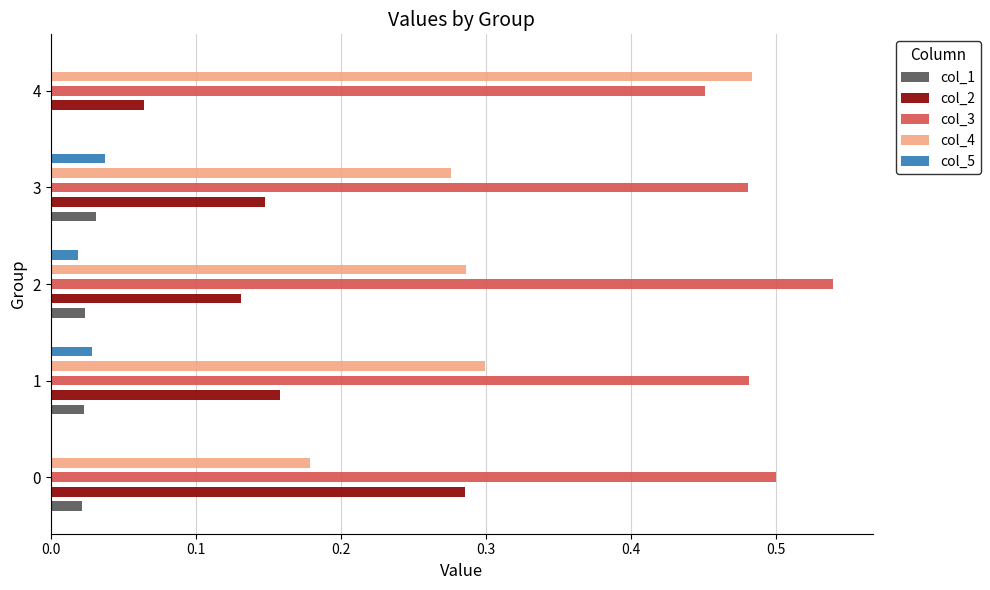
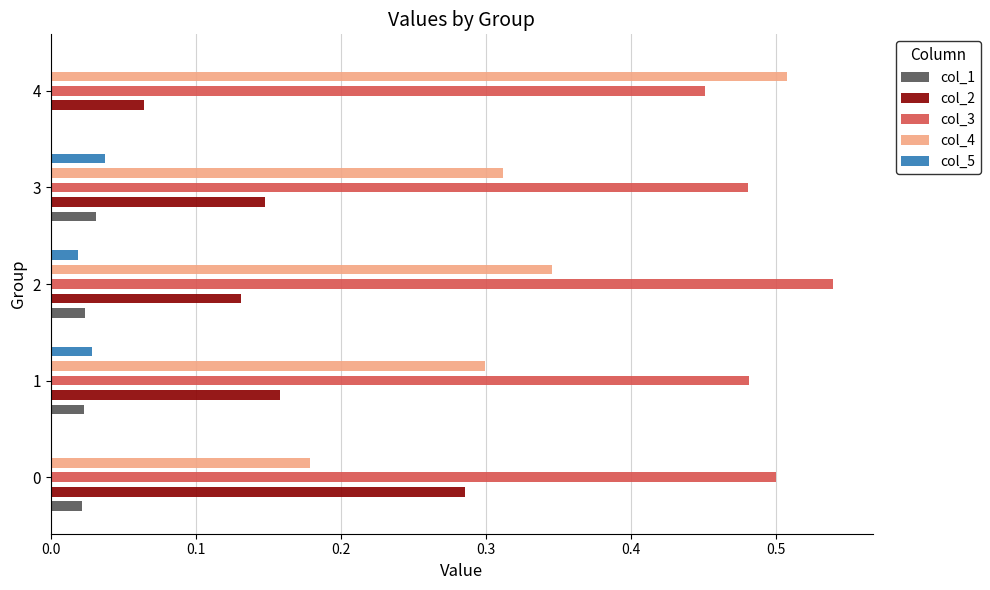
col_4, 4: 0.484 -> 0.508
col_4, 3: 0.276 -> 0.312
col_4, 2: 0.286 -> 0.346
